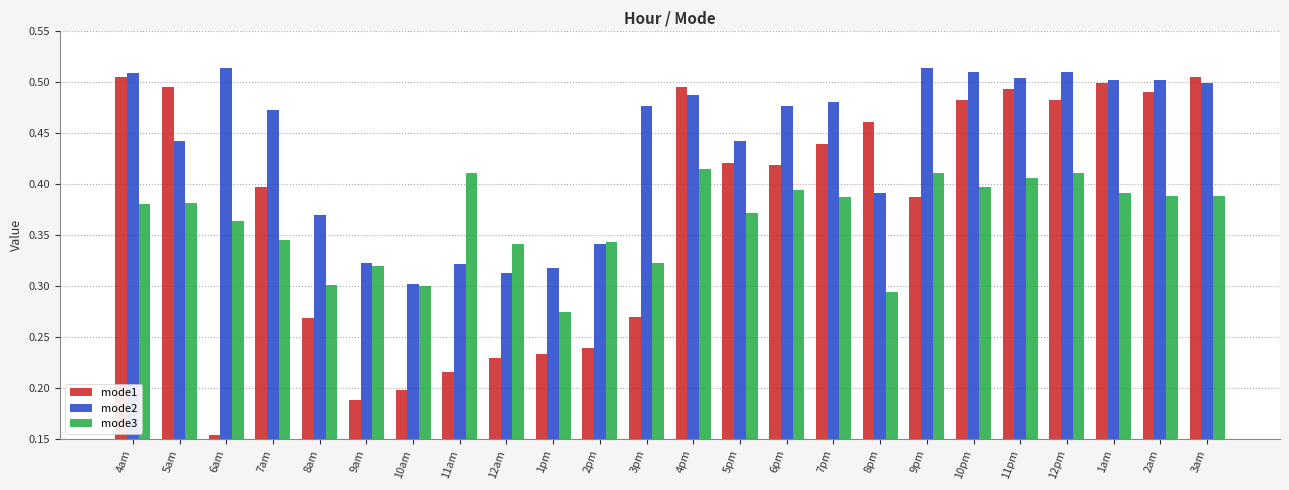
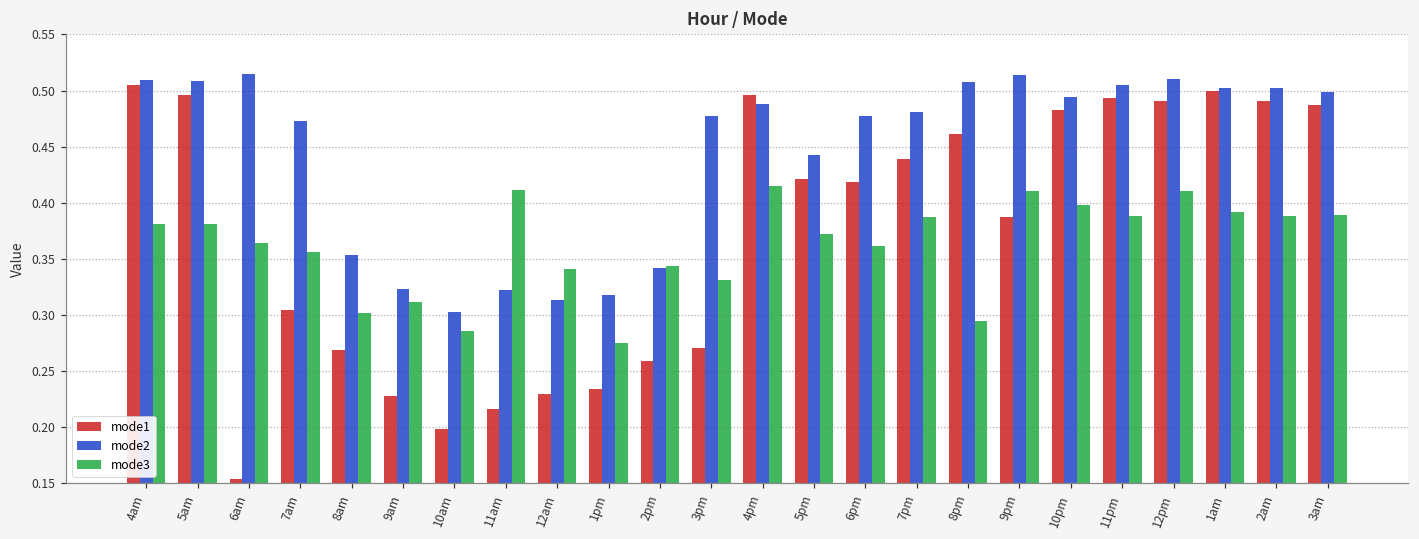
mode2, 5am: 0.443 -> 0.508
mode1, 7am: 0.398 -> 0.304
mode3, 7am: 0.345 -> 0.356
mode2, 8am: 0.369 -> 0.353
mode1, 9am: 0.188 -> 0.227
mode3, 9am: 0.320 -> 0.312
mode3, 10am: 0.300 -> 0.285
mode1, 2pm: 0.239 -> 0.259
mode3, 3pm: 0.323 -> 0.331
mode3, 6pm: 0.394 -> 0.361
mode2, 8pm: 0.391 -> 0.508
mode2, 10pm: 0.510 -> 0.494
mode3, 11pm: 0.406 -> 0.388
mode1, 12pm: 0.483 -> 0.491
mode1, 3am: 0.506 -> 0.487
